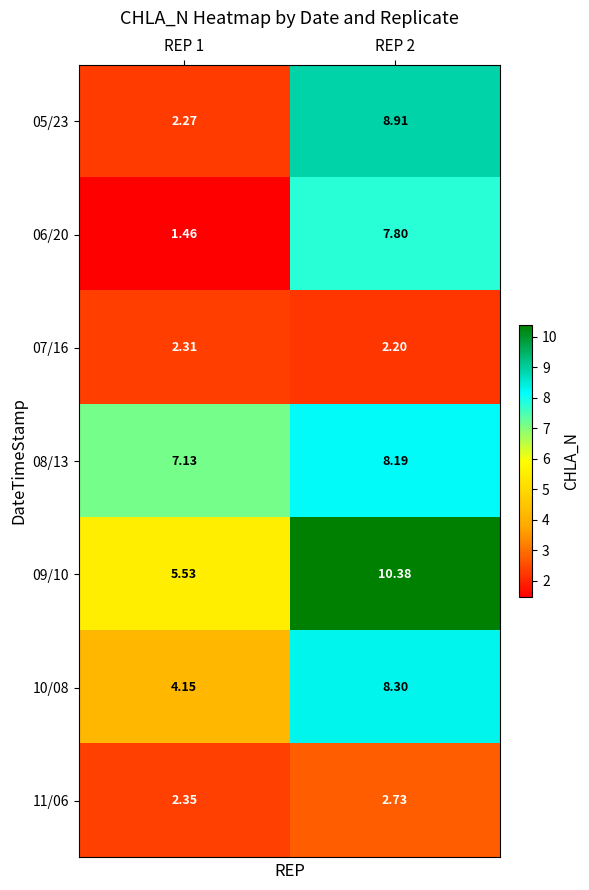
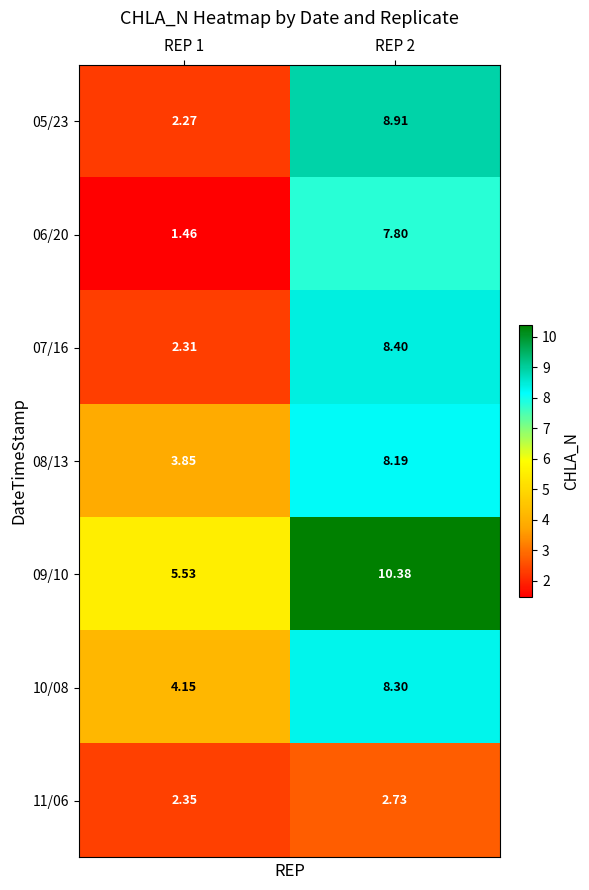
07/16, REP 2: 2.20 -> 8.40
08/13, REP 1: 7.13 -> 3.85
